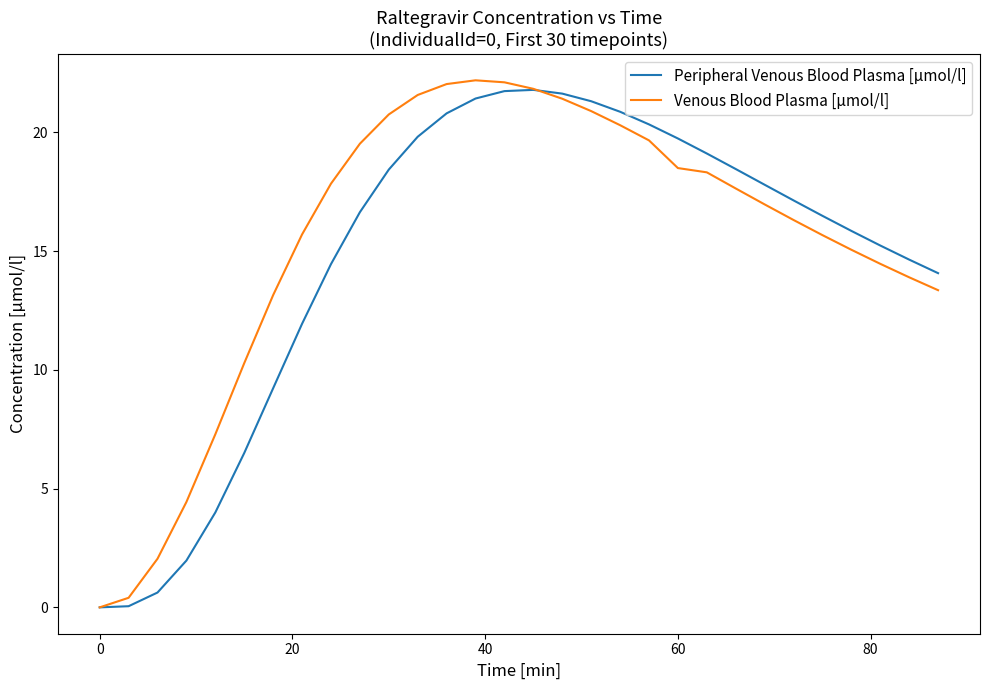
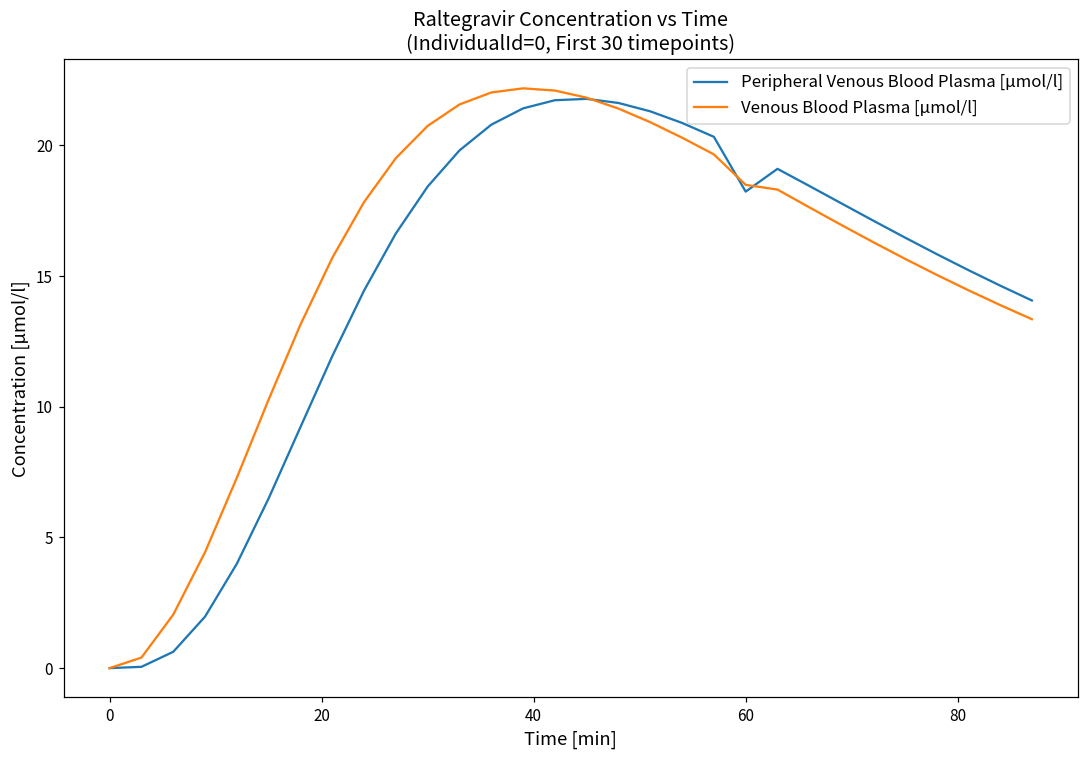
Peripheral Venous Blood Plasma [µmol/l], 60: 19.7 -> 18.2
